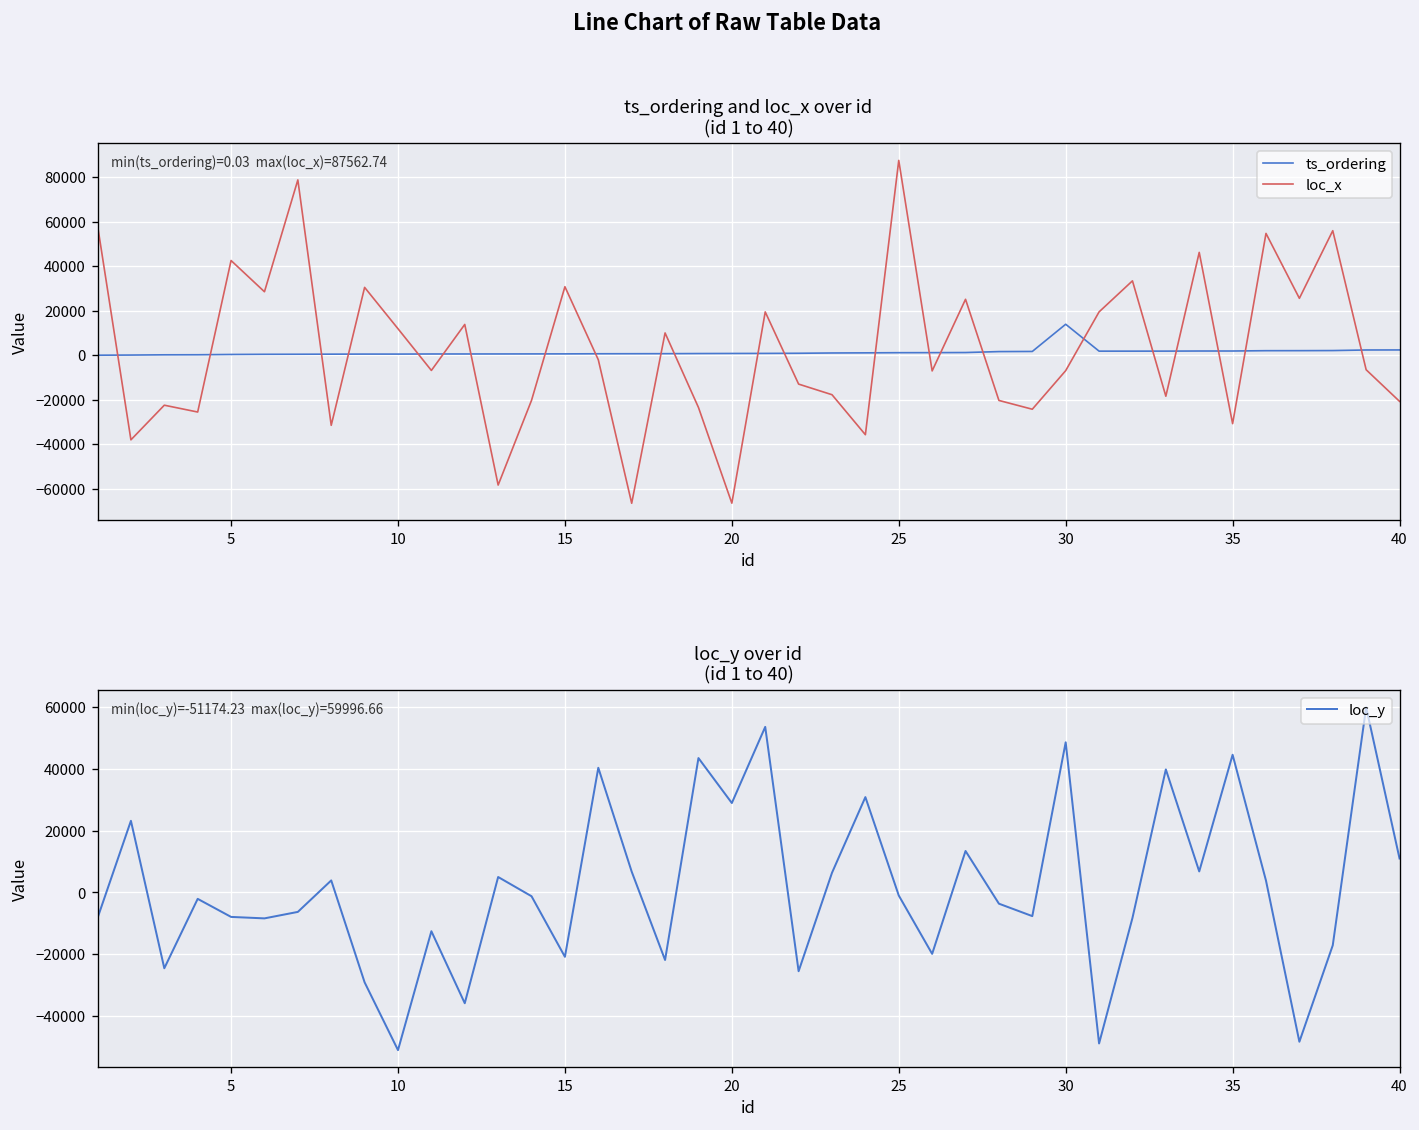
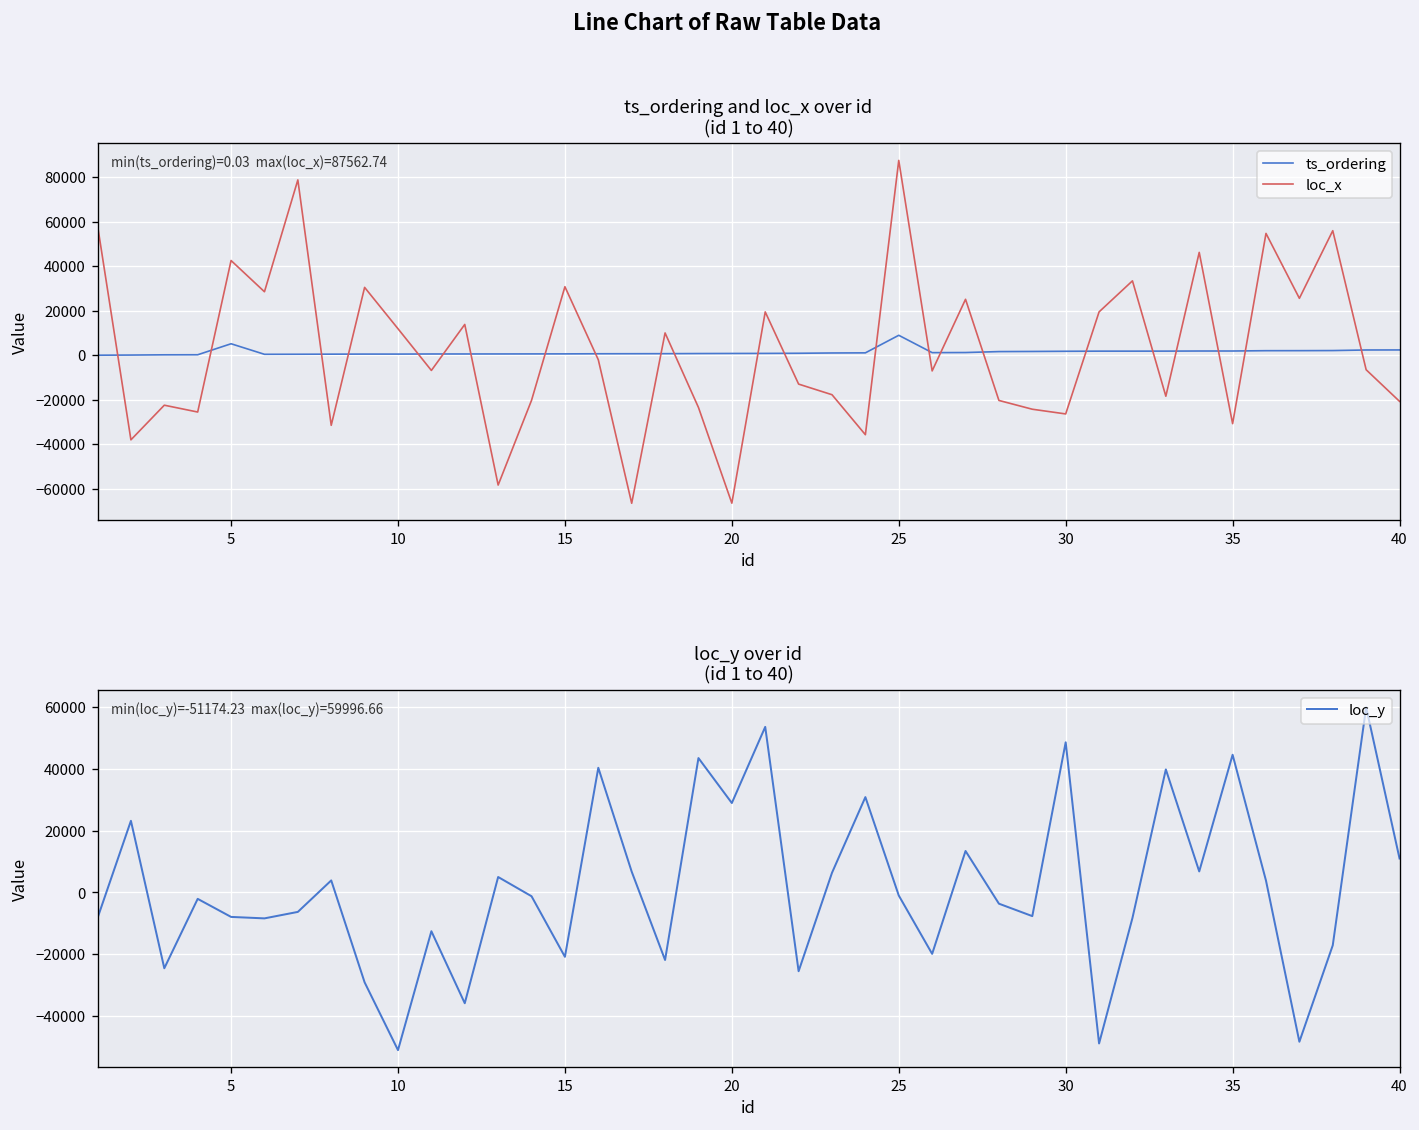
ts_ordering and loc_x over id (id 1 to 40), ts_ordering, 5: 0 -> 5000
ts_ordering and loc_x over id (id 1 to 40), ts_ordering, 25: 1000 -> 9000
ts_ordering and loc_x over id (id 1 to 40), ts_ordering, 30: 14000 -> 2000
ts_ordering and loc_x over id (id 1 to 40), loc_x, 30: -7000 -> -26000
